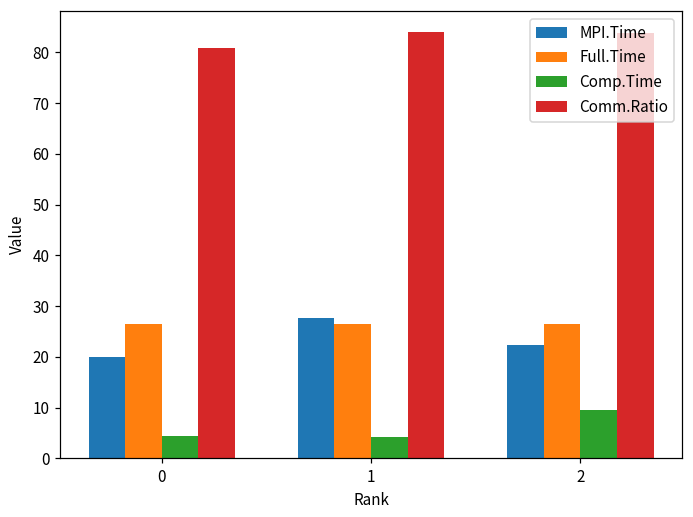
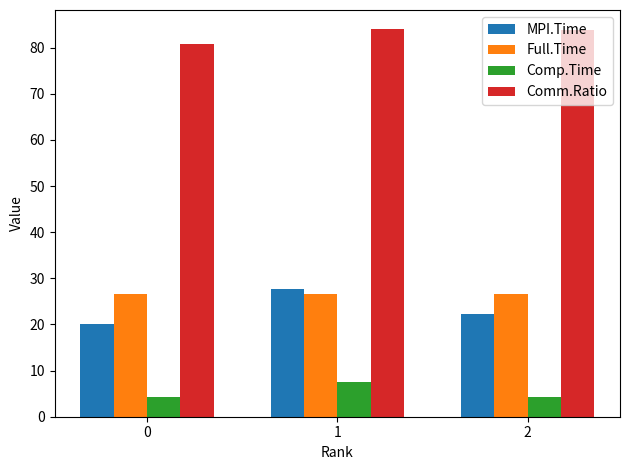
Comp.Time, 1: 4 -> 8
Comp.Time, 2: 10 -> 4
